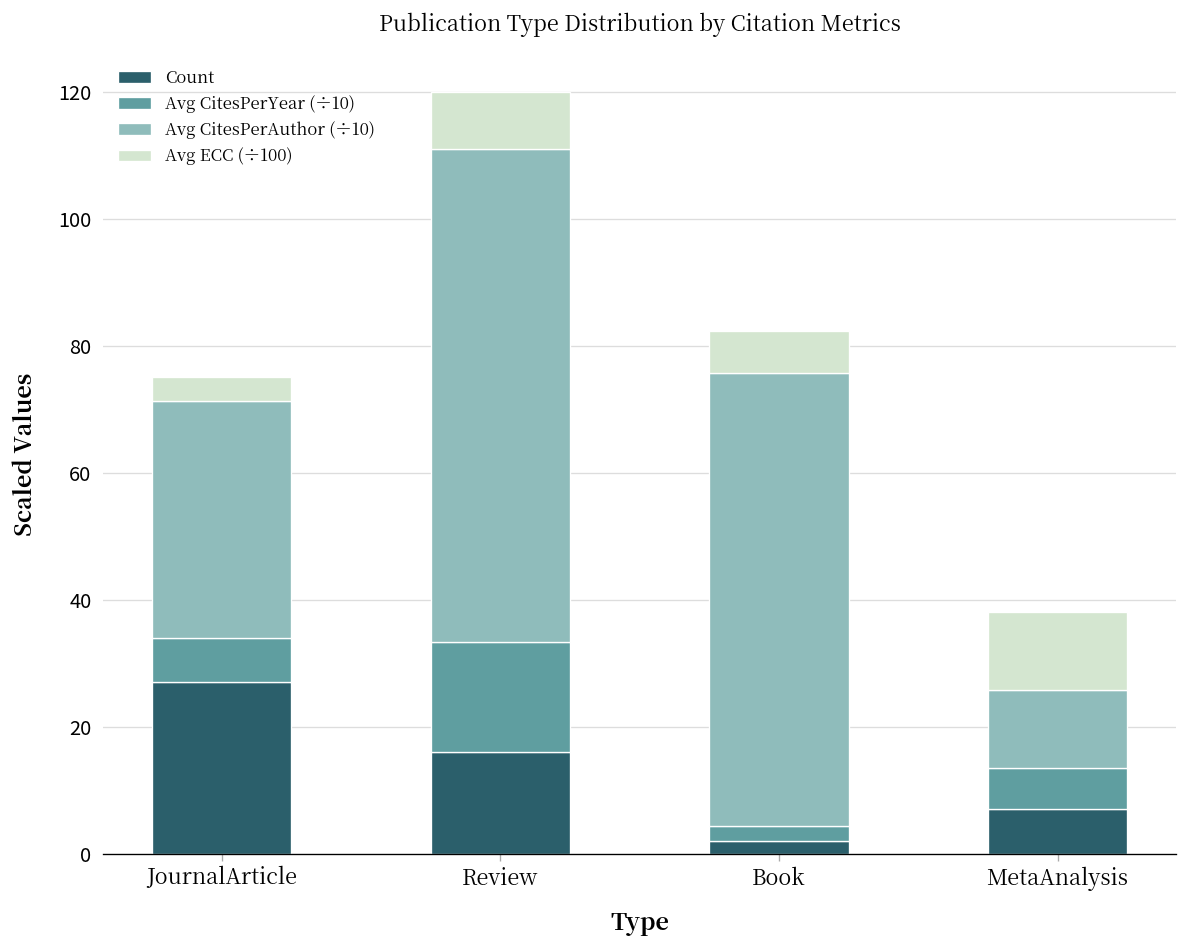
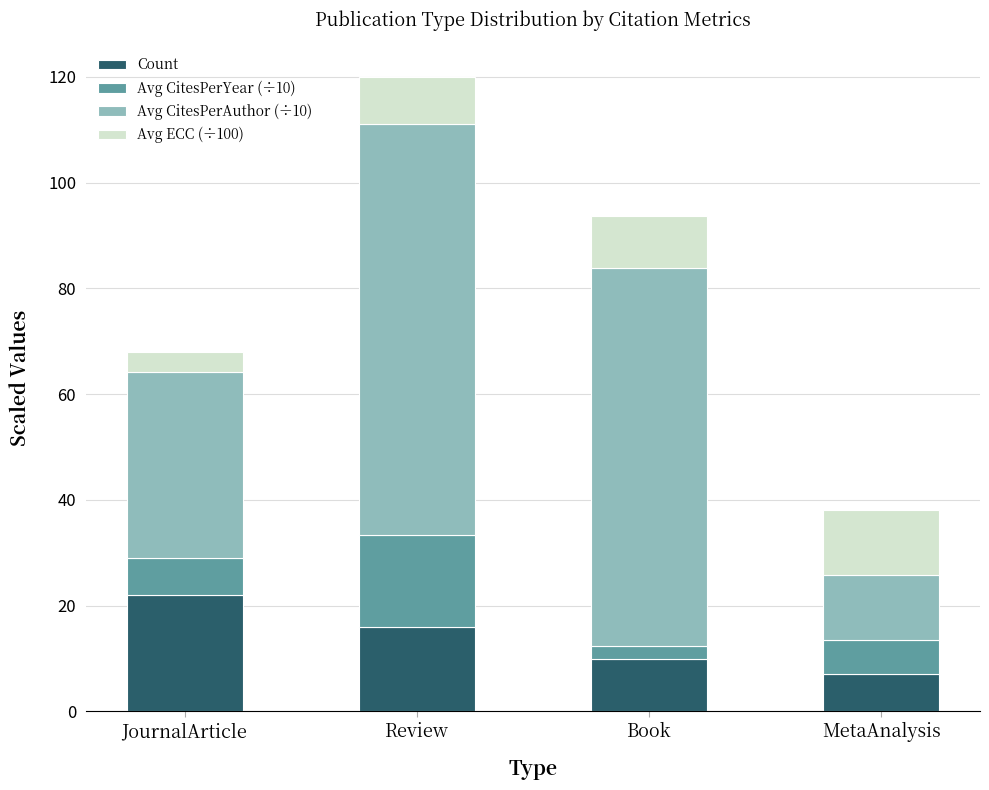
Count, JournalArticle: 27 -> 22
Avg CitesPerAuthor (÷10), JournalArticle: 37 -> 35
Count, Book: 2 -> 10
Avg ECC (÷100), Book: 7 -> 10
